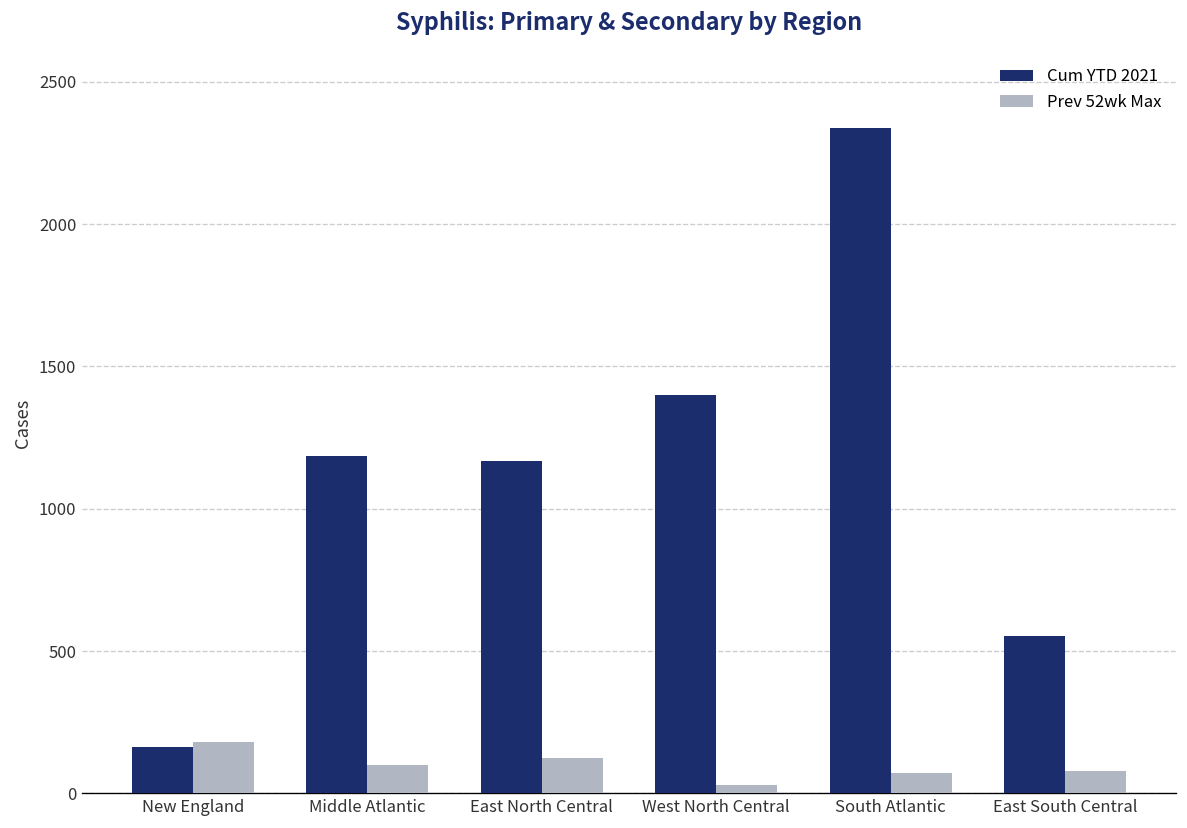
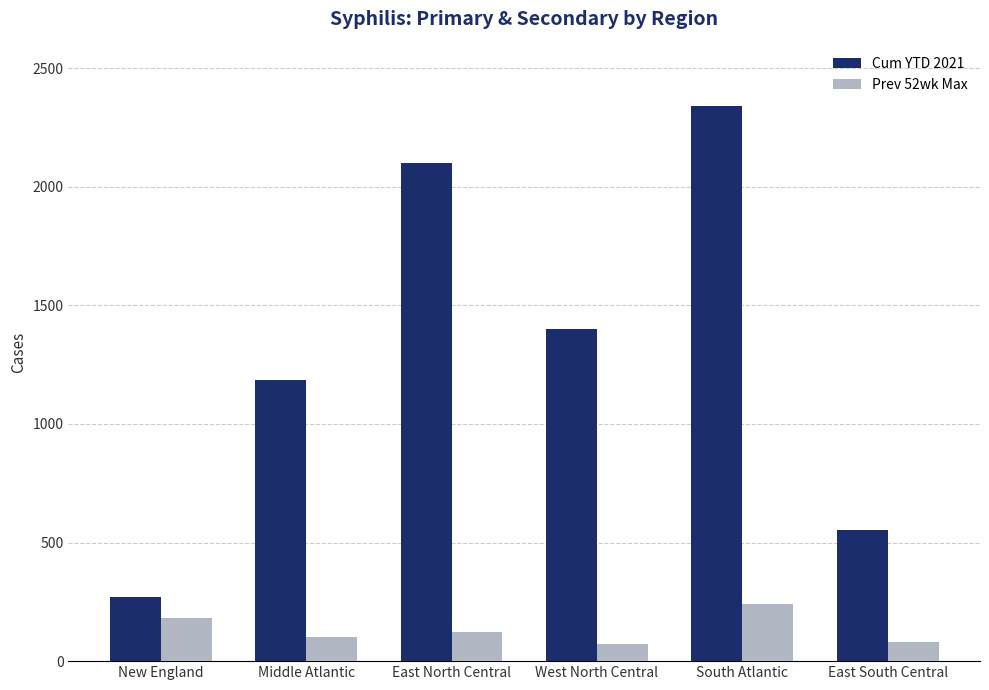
Cum YTD 2021, New England: 160 -> 270
Cum YTD 2021, East North Central: 1170 -> 2100
Prev 52wk Max, West North Central: 30 -> 70
Prev 52wk Max, South Atlantic: 70 -> 240
